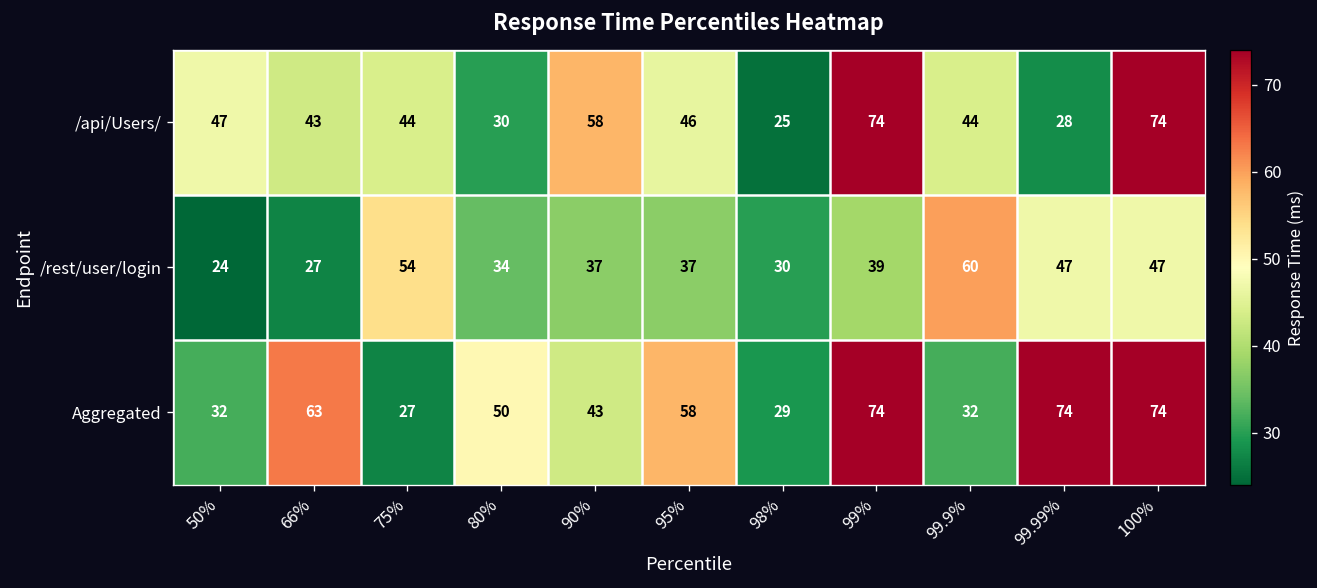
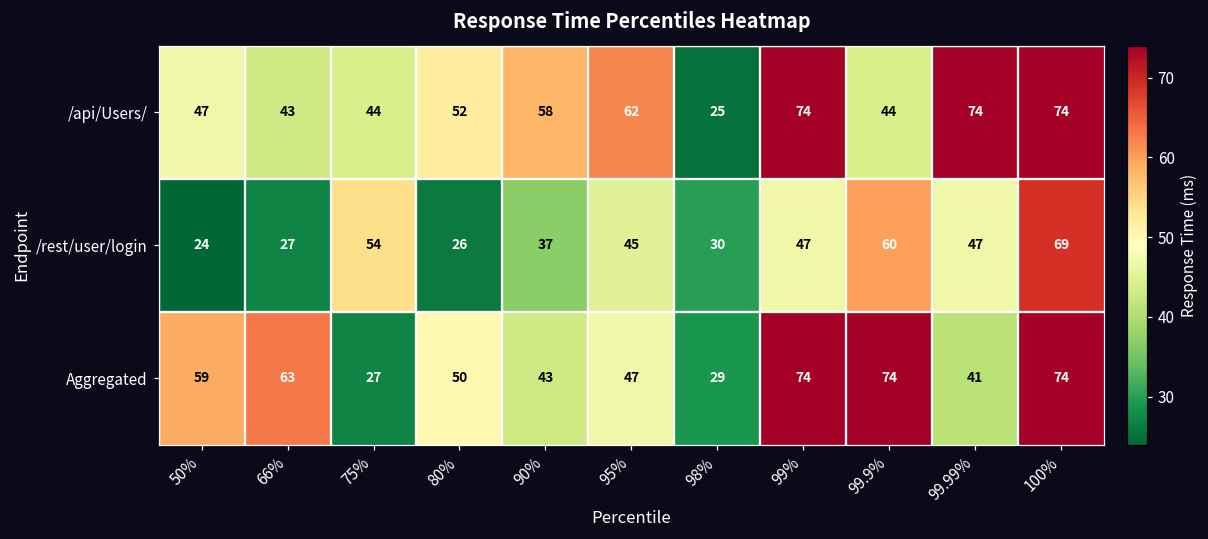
/api/Users/, 80%: 30 -> 52
/api/Users/, 95%: 46 -> 62
/api/Users/, 99.99%: 28 -> 74
/rest/user/login, 80%: 34 -> 26
/rest/user/login, 95%: 37 -> 45
/rest/user/login, 99%: 39 -> 47
/rest/user/login, 100%: 47 -> 69
Aggregated, 50%: 32 -> 59
Aggregated, 95%: 58 -> 47
Aggregated, 99.9%: 32 -> 74
Aggregated, 99.99%: 74 -> 41
